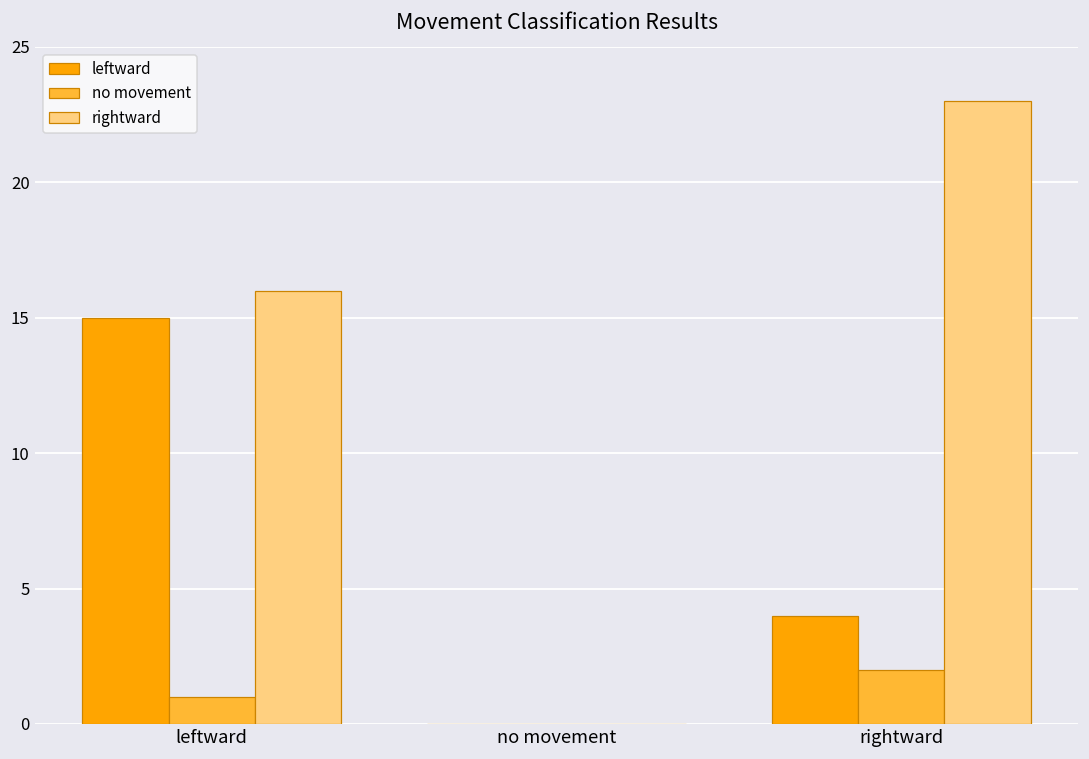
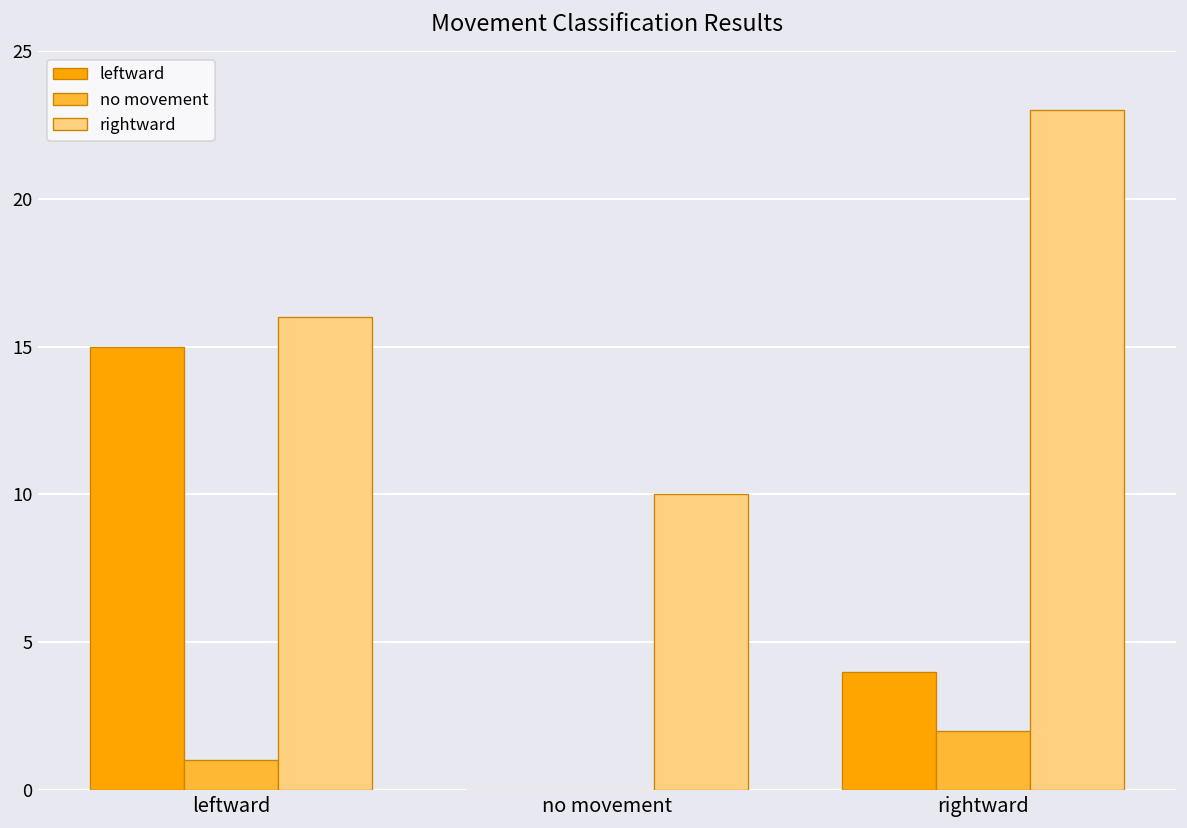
rightward, no movement: 0 -> 10
